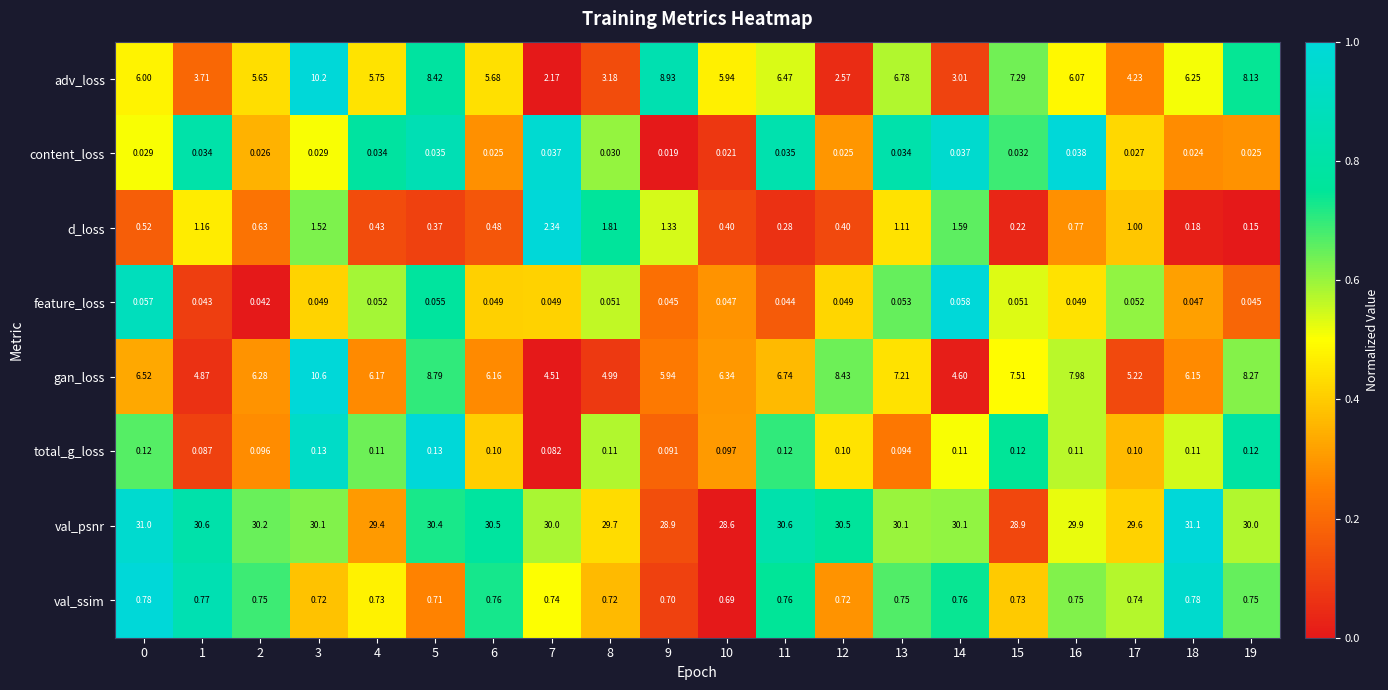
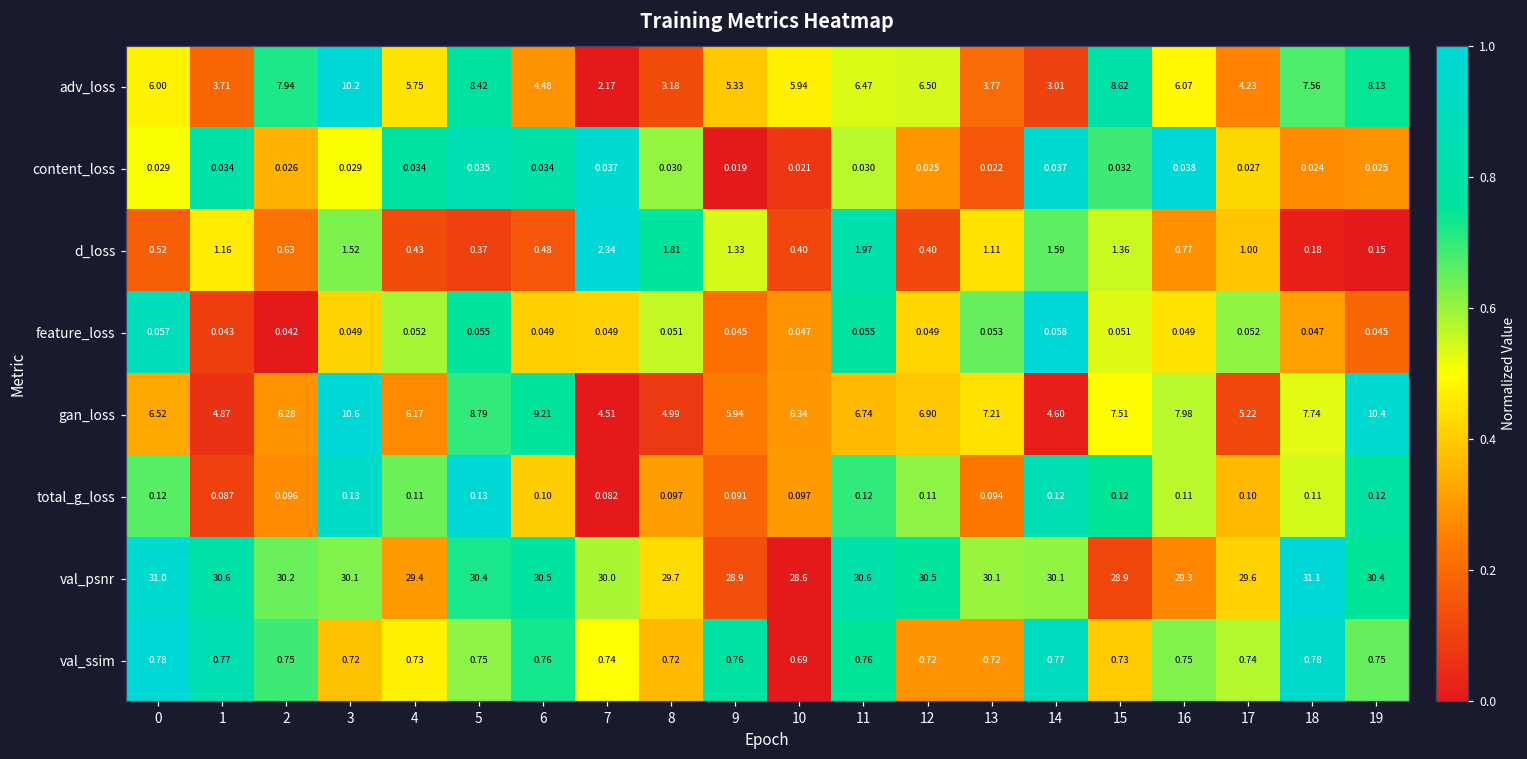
adv_loss, 2: 5.65 -> 7.94
adv_loss, 6: 5.68 -> 4.48
adv_loss, 9: 8.93 -> 5.33
adv_loss, 12: 2.57 -> 6.50
adv_loss, 13: 6.78 -> 3.77
adv_loss, 15: 7.29 -> 8.62
adv_loss, 18: 6.25 -> 7.56
content_loss, 6: 0.025 -> 0.034
content_loss, 11: 0.035 -> 0.030
content_loss, 13: 0.034 -> 0.022
d_loss, 11: 0.28 -> 1.97
d_loss, 15: 0.22 -> 1.36
feature_loss, 11: 0.044 -> 0.055
gan_loss, 6: 6.16 -> 9.21
gan_loss, 12: 8.43 -> 6.90
gan_loss, 18: 6.15 -> 7.74
gan_loss, 19: 8.27 -> 10.4
total_g_loss, 8: 0.11 -> 0.097
total_g_loss, 12: 0.10 -> 0.11
total_g_loss, 14: 0.11 -> 0.12
val_psnr, 16: 29.9 -> 29.3
val_psnr, 19: 30.0 -> 30.4
val_ssim, 5: 0.71 -> 0.75
val_ssim, 9: 0.70 -> 0.76
val_ssim, 13: 0.75 -> 0.72
val_ssim, 14: 0.76 -> 0.77
